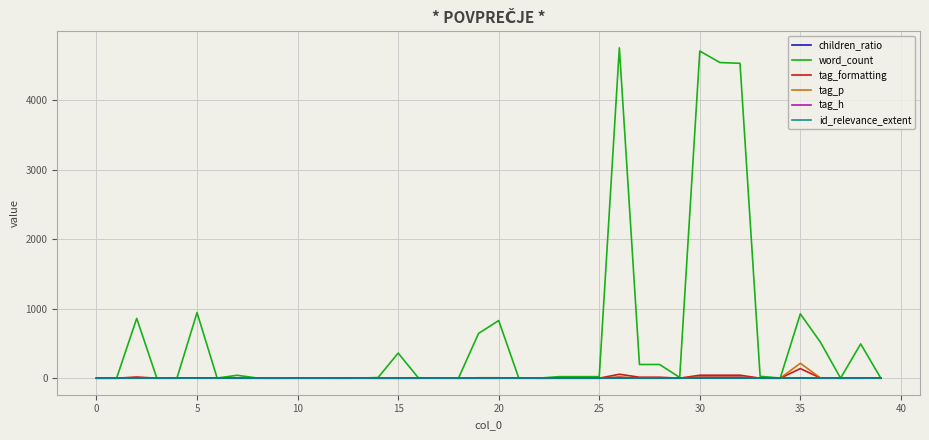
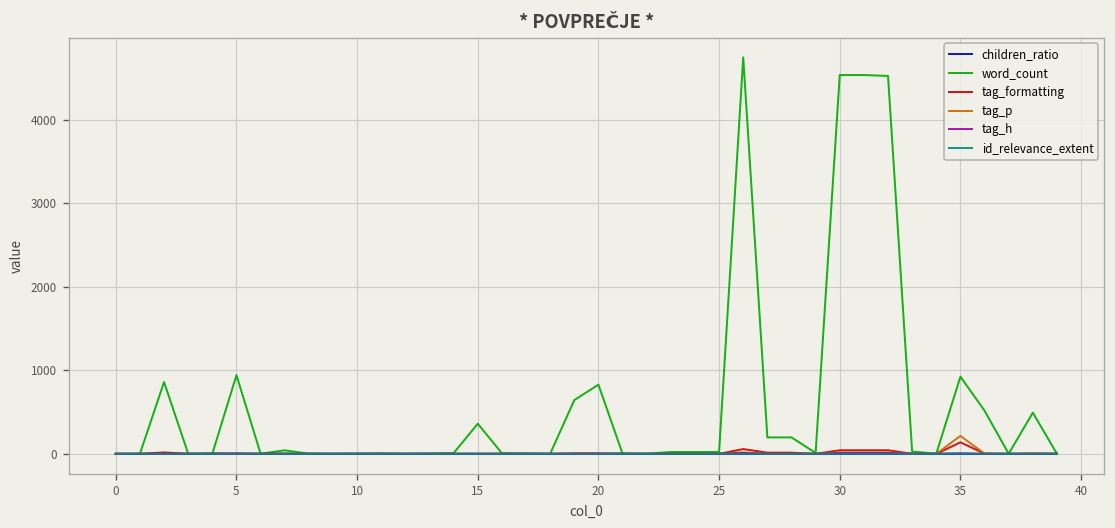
word_count, 30: 4700 -> 4500
